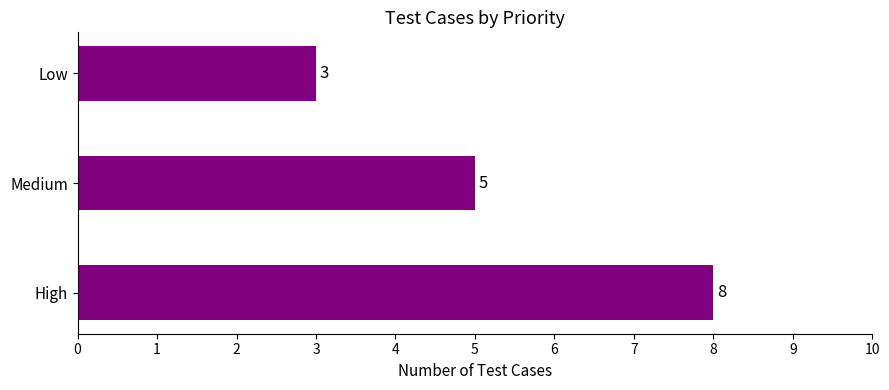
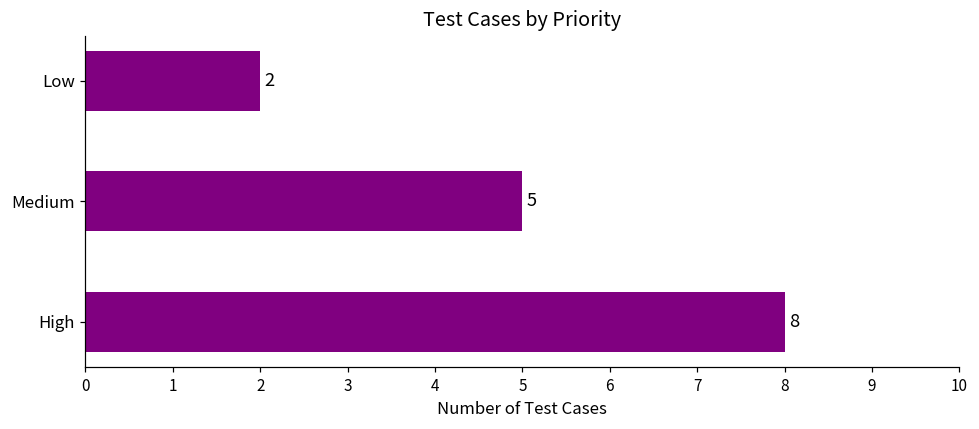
Low: 3 -> 2
